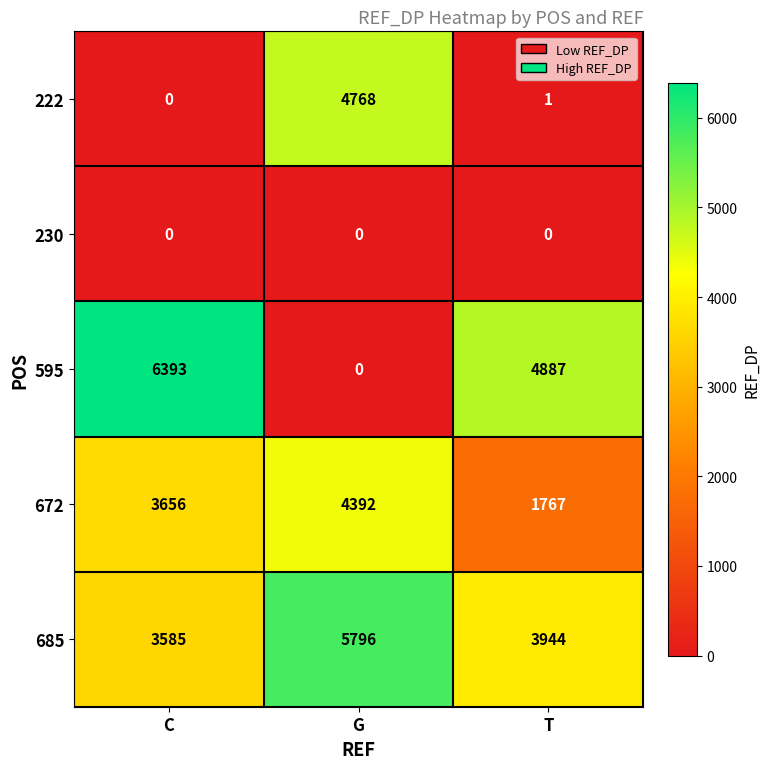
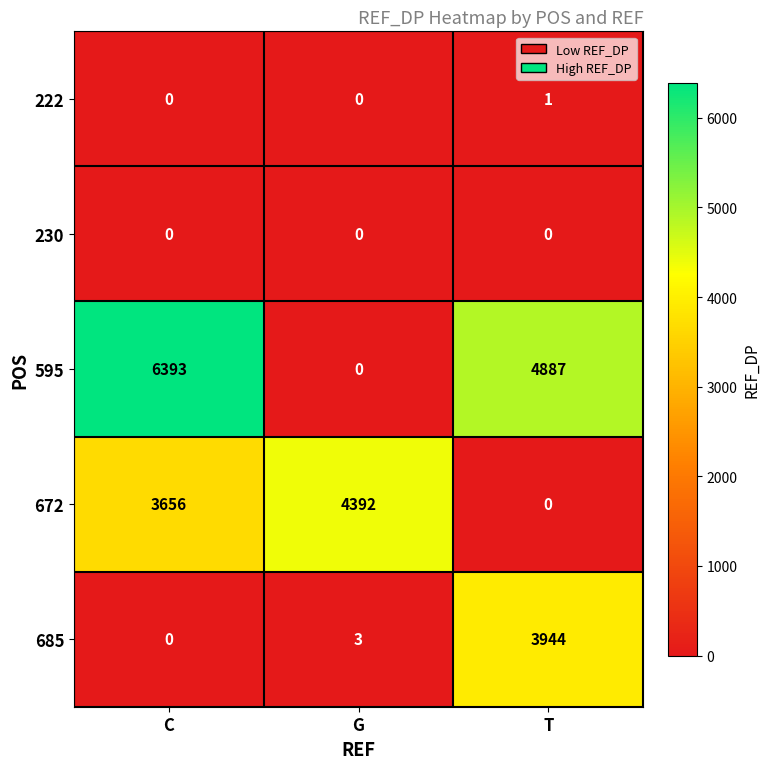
222, G: 4768 -> 0
672, T: 1767 -> 0
685, C: 3585 -> 0
685, G: 5796 -> 3
